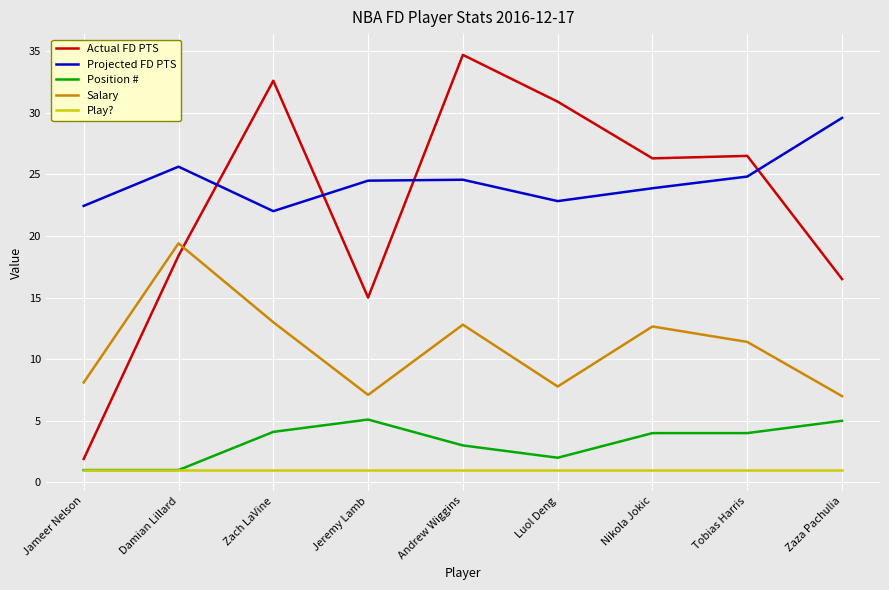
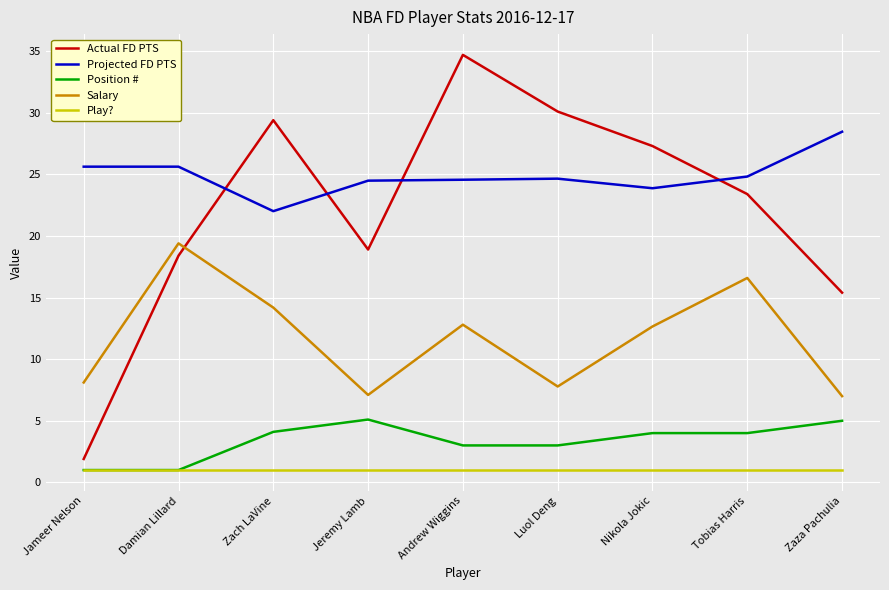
Projected FD PTS, Jameer Nelson: 22.4 -> 25.6
Actual FD PTS, Zach LaVine: 32.6 -> 29.4
Salary, Zach LaVine: 13.0 -> 14.2
Actual FD PTS, Jeremy Lamb: 15.0 -> 18.9
Actual FD PTS, Luol Deng: 30.9 -> 30.1
Projected FD PTS, Luol Deng: 22.8 -> 24.7
Position #, Luol Deng: 2 -> 3
Actual FD PTS, Nikola Jokic: 26.3 -> 27.3
Actual FD PTS, Tobias Harris: 26.5 -> 23.4
Salary, Tobias Harris: 11.4 -> 16.6
Actual FD PTS, Zaza Pachulia: 16.5 -> 15.4
Projected FD PTS, Zaza Pachulia: 29.6 -> 28.5
